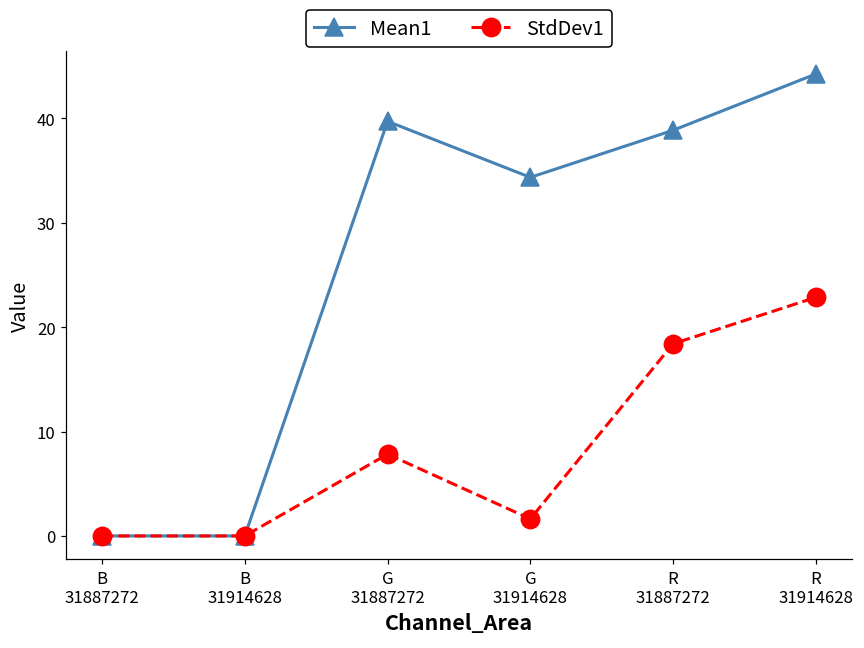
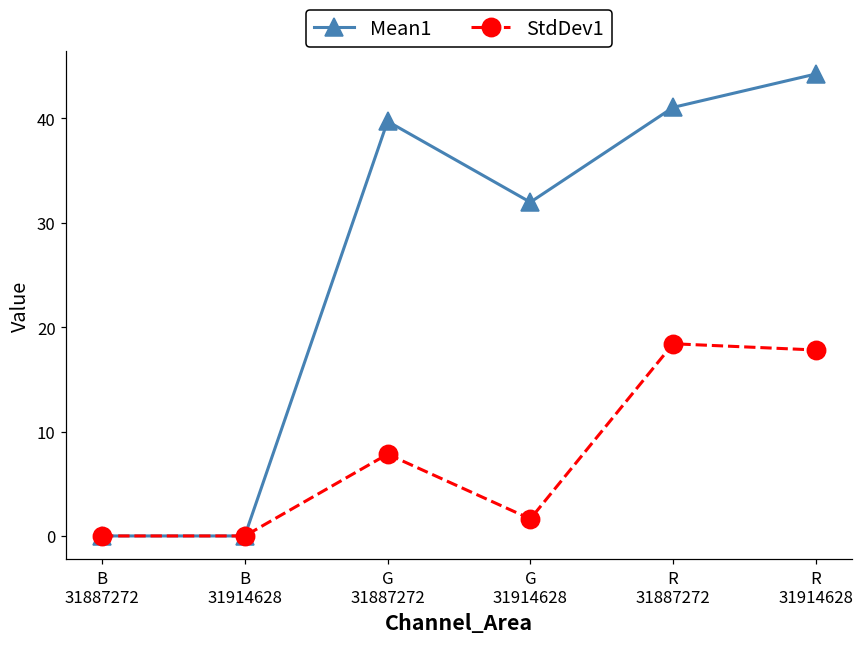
Mean1, G 31914628: 34 -> 32
Mean1, R 31887272: 39 -> 41
StdDev1, R 31914628: 23 -> 18
